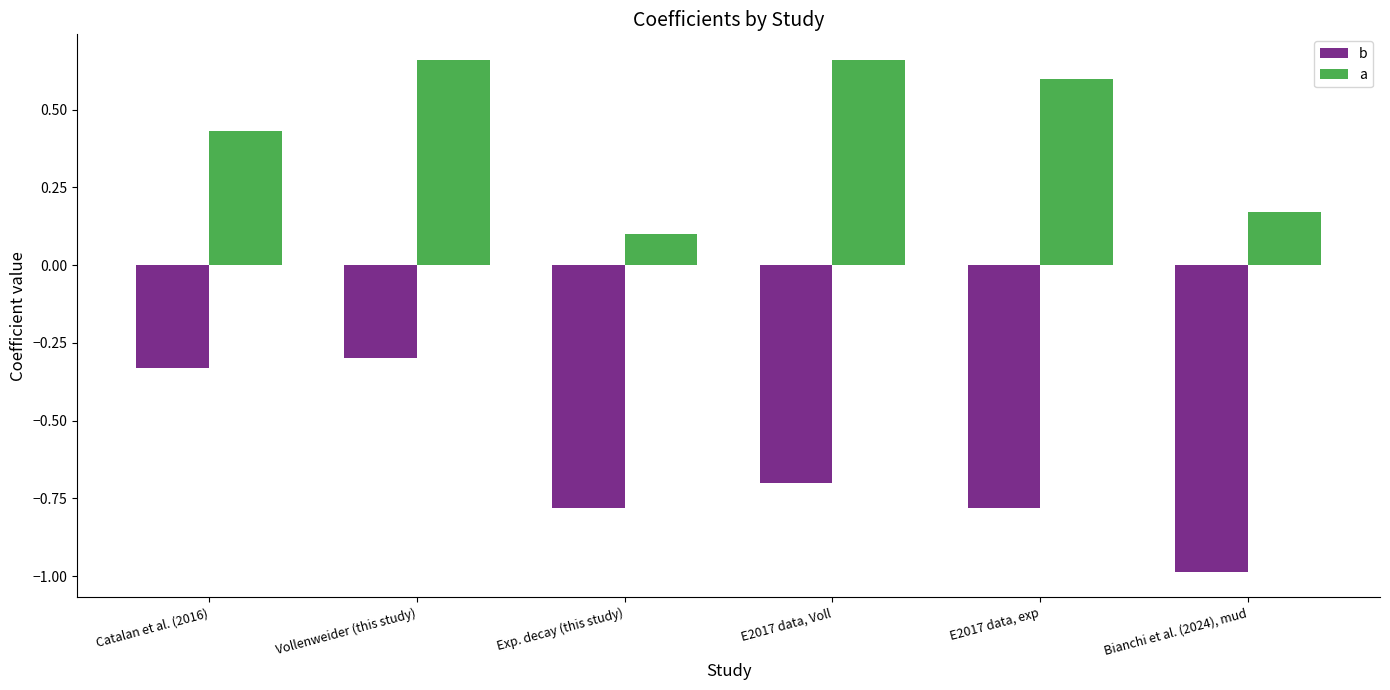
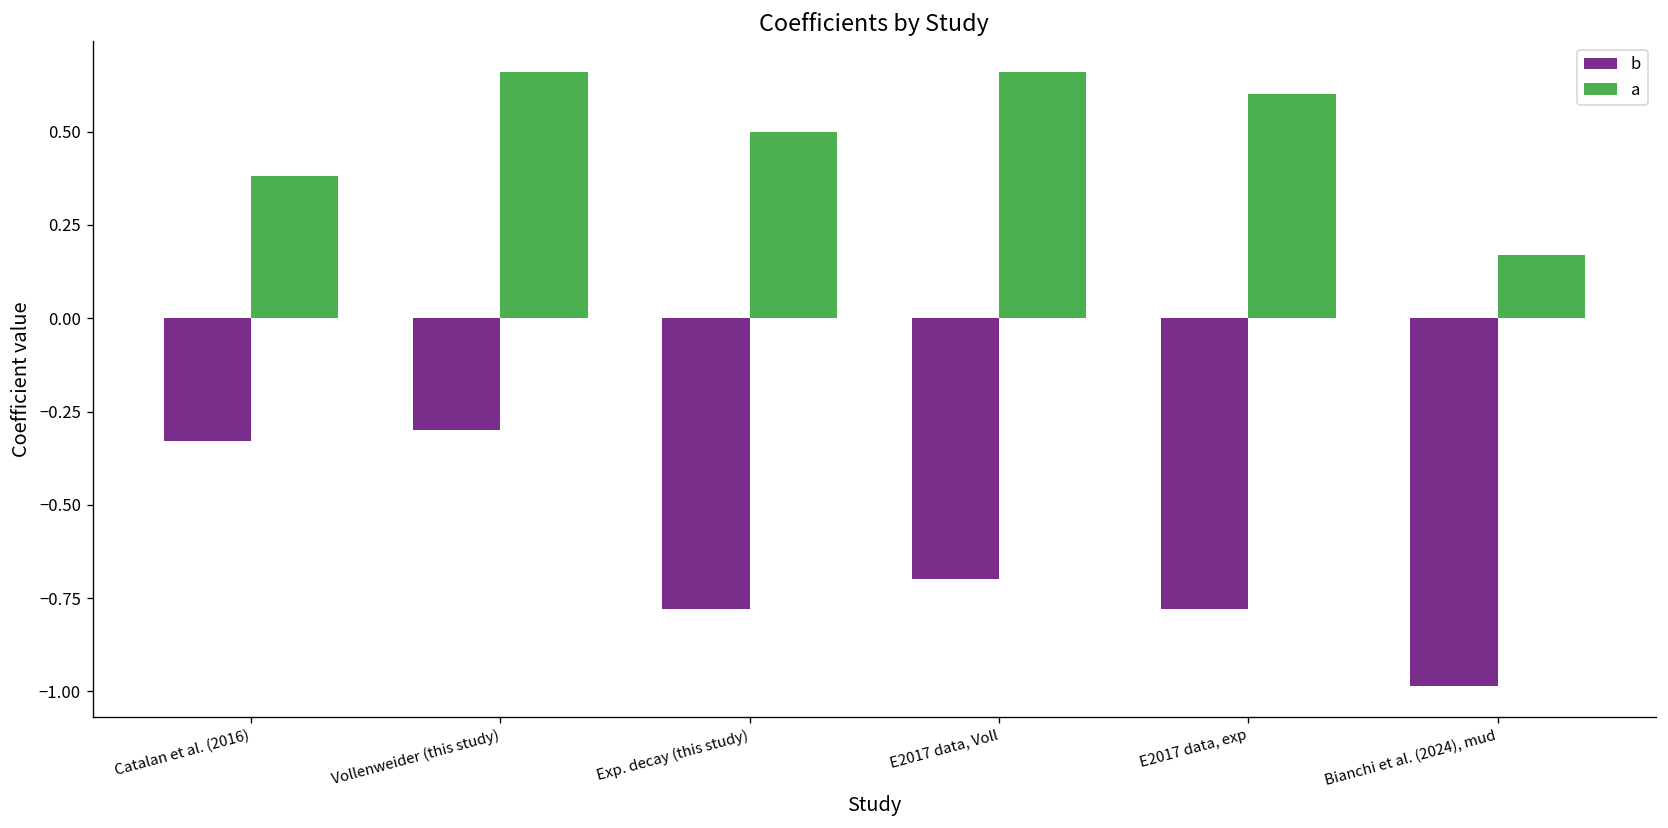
a, Catalan et al. (2016): 0.43 -> 0.38
a, Exp. decay (this study): 0.1 -> 0.5
